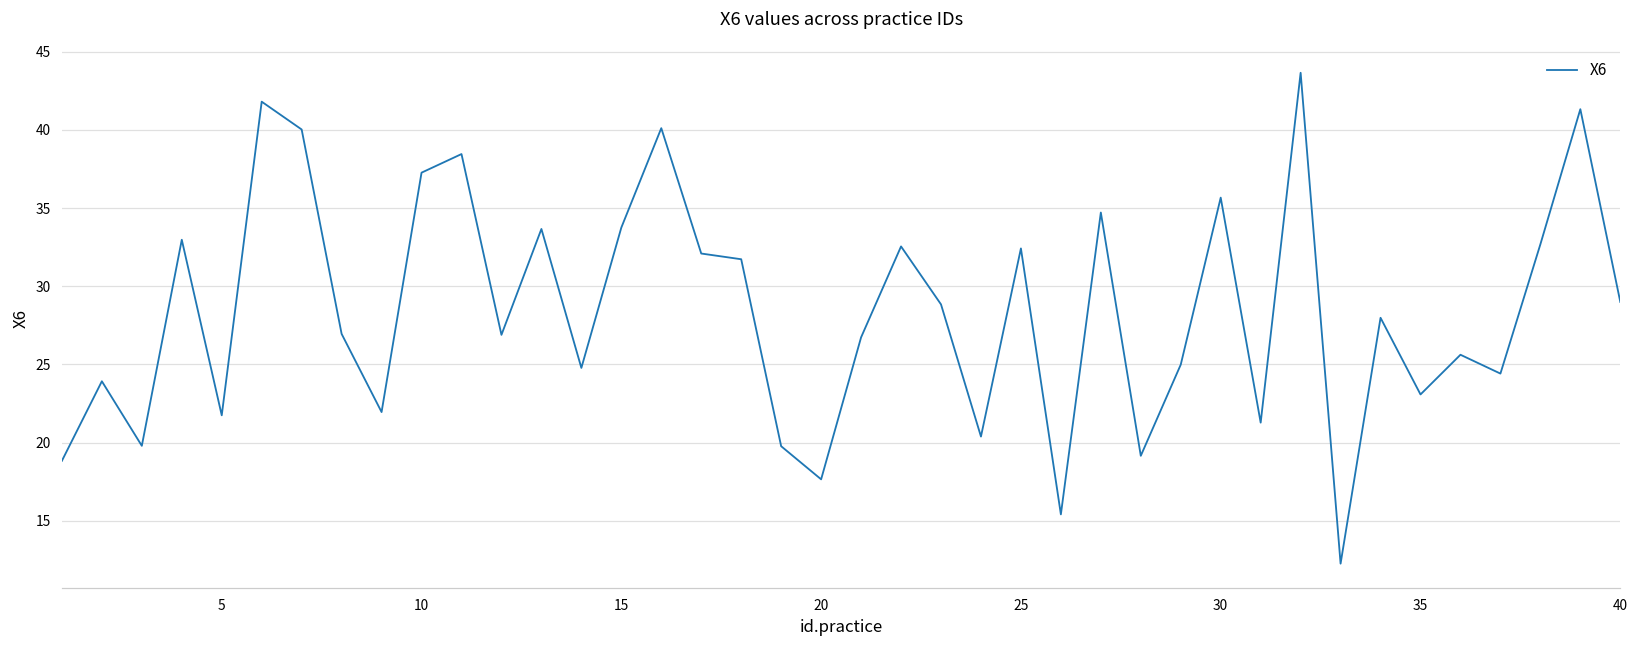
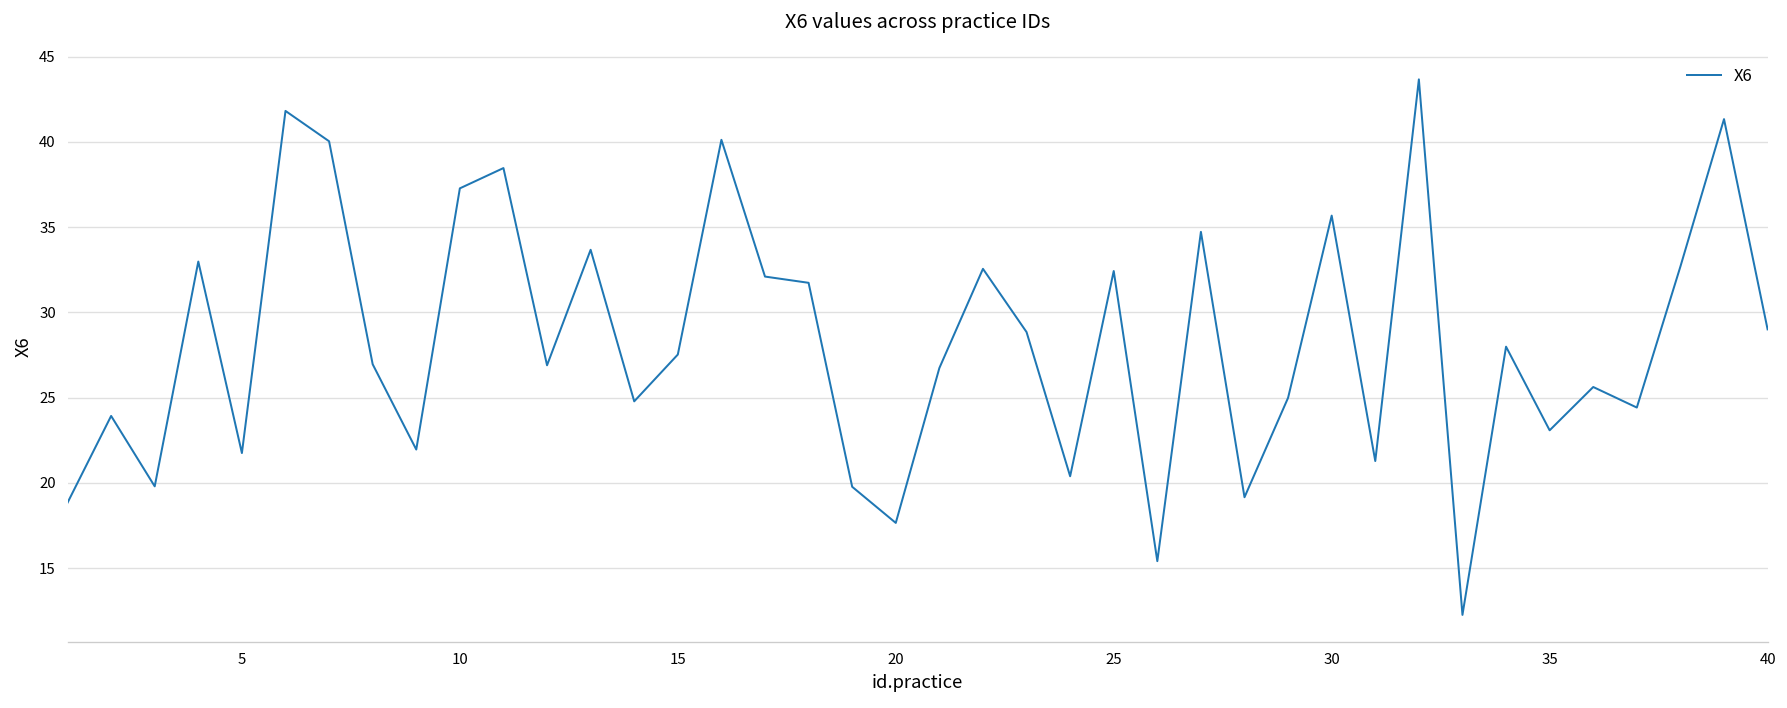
15: 33.8 -> 27.5
